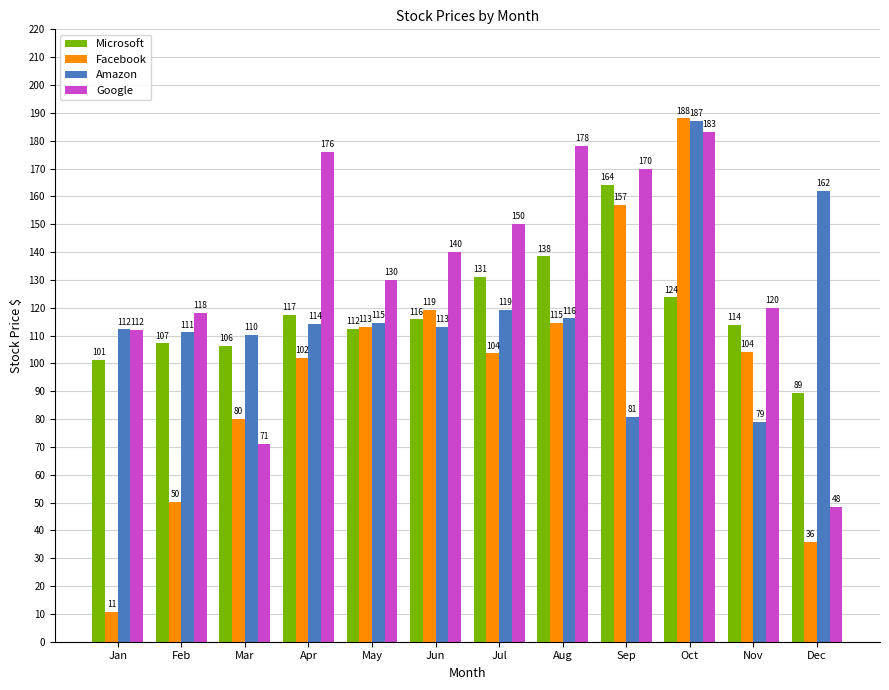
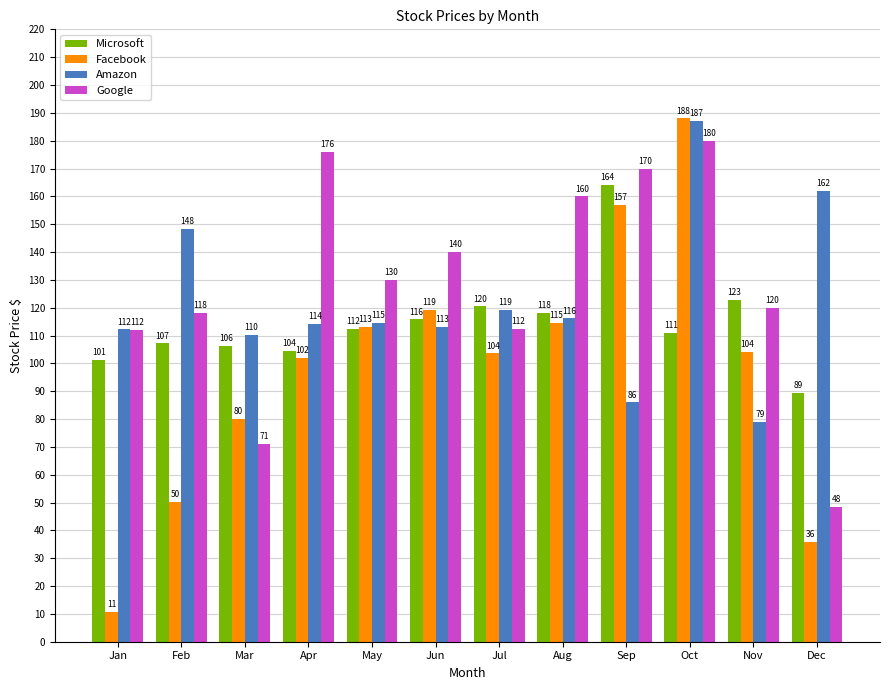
Amazon, Feb: 111 -> 148
Microsoft, Apr: 117 -> 104
Microsoft, Jul: 131 -> 120
Google, Jul: 150 -> 112
Microsoft, Aug: 138 -> 118
Google, Aug: 178 -> 160
Amazon, Sep: 81 -> 86
Microsoft, Oct: 124 -> 111
Google, Oct: 183 -> 180
Microsoft, Nov: 114 -> 123
